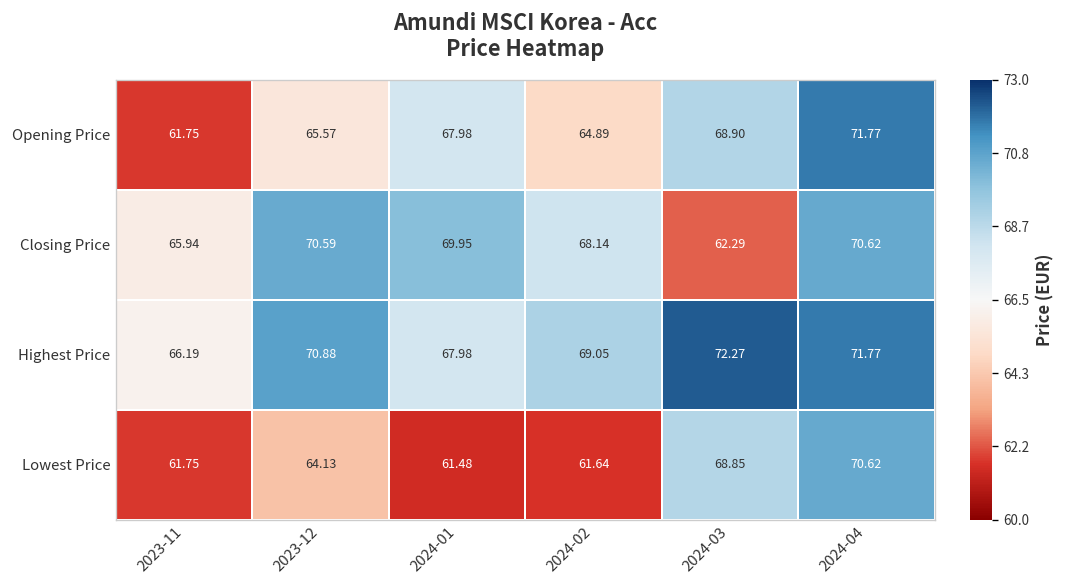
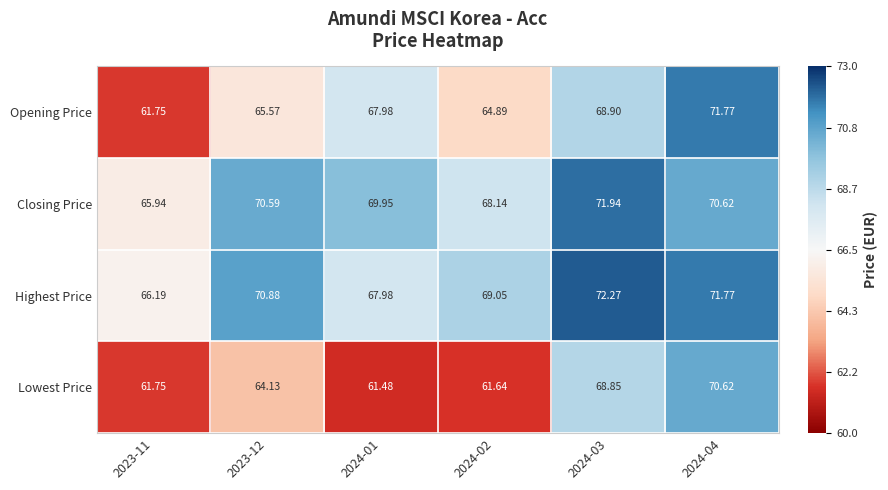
Closing Price, 2024-03: 62.29 -> 71.94
